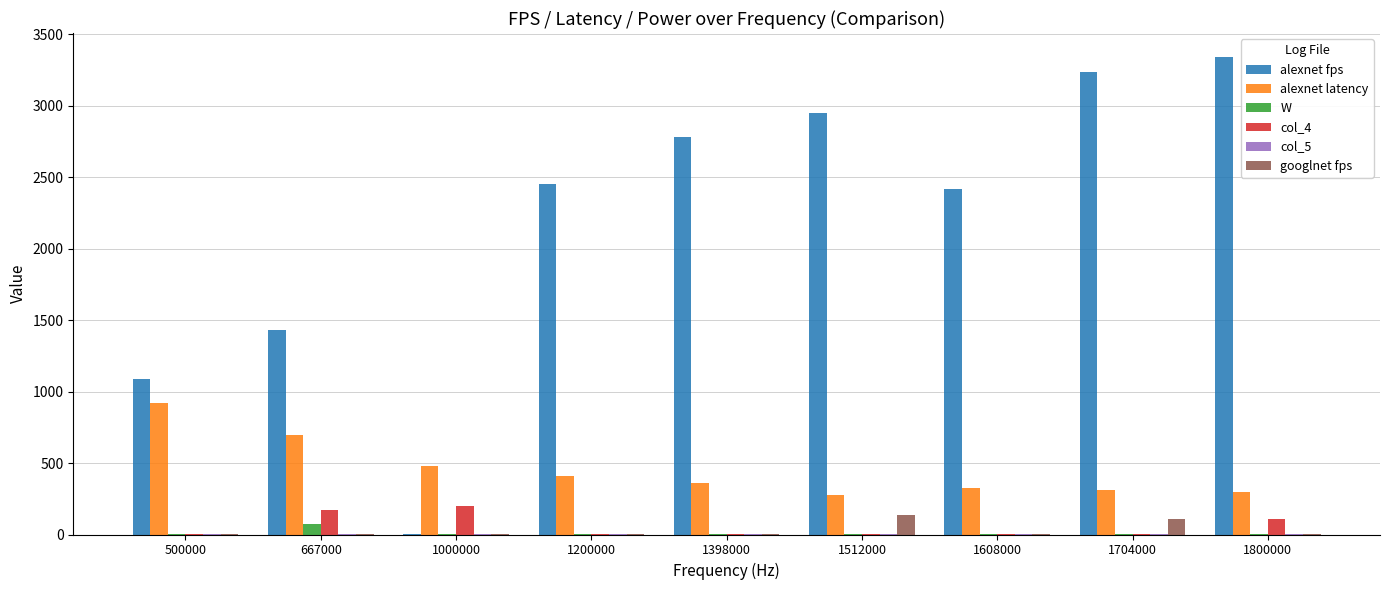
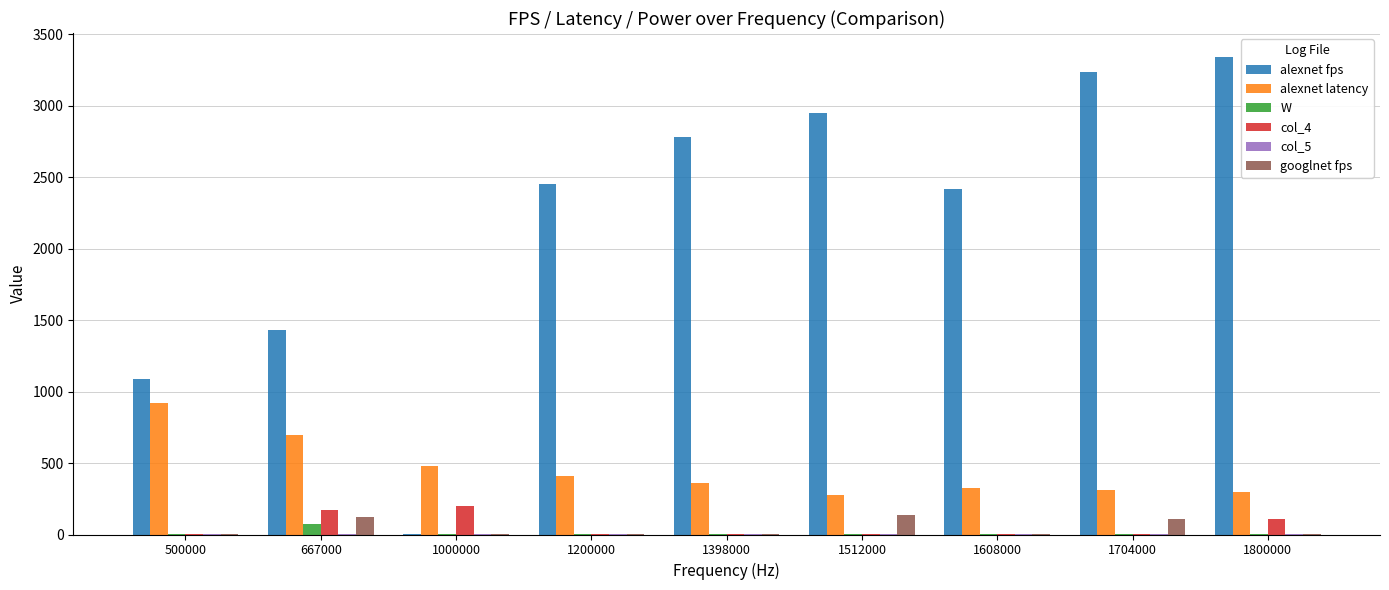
googlnet fps, 667000: 0 -> 120
